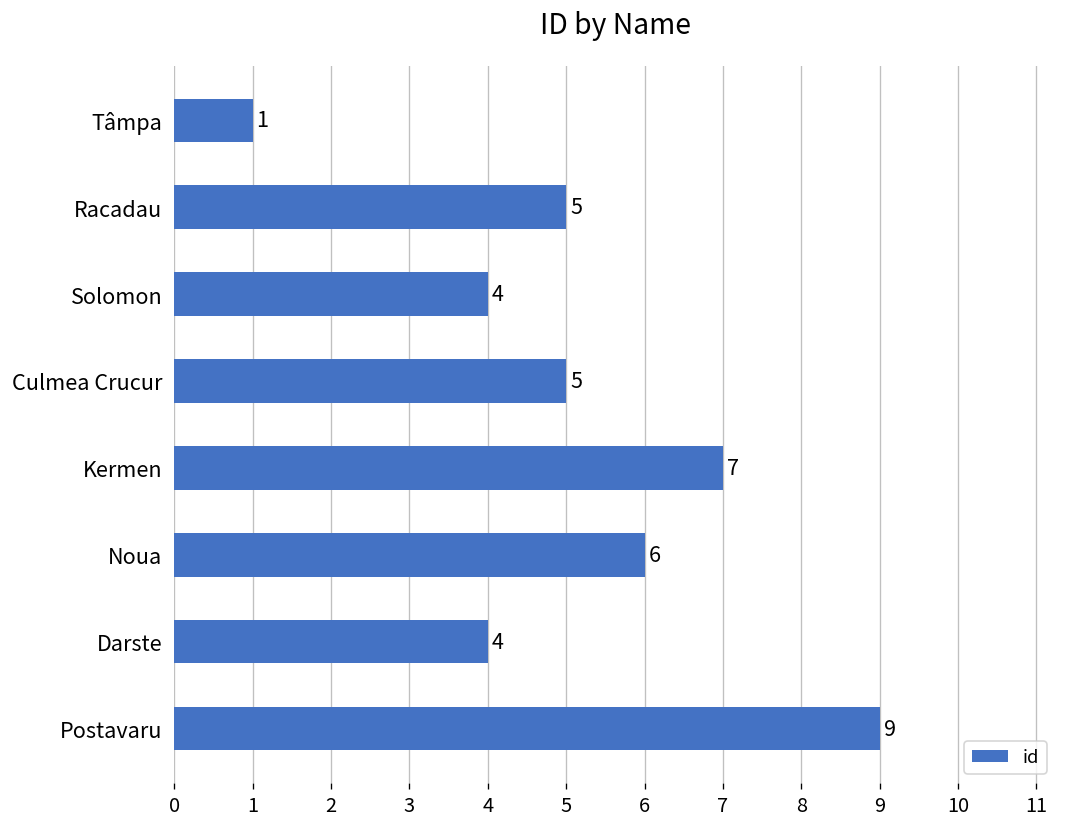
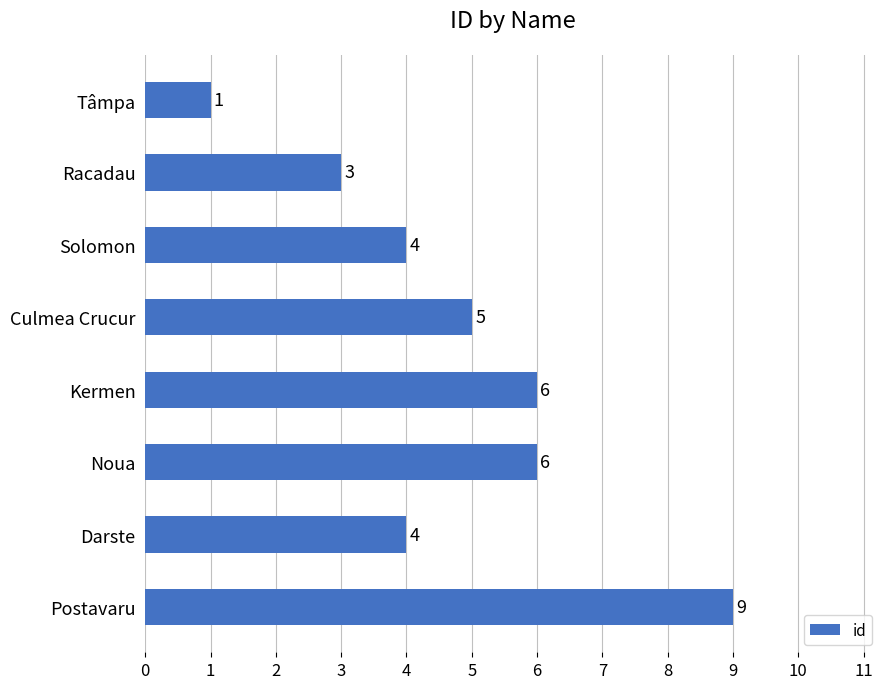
Racadau: 5 -> 3
Kermen: 7 -> 6
